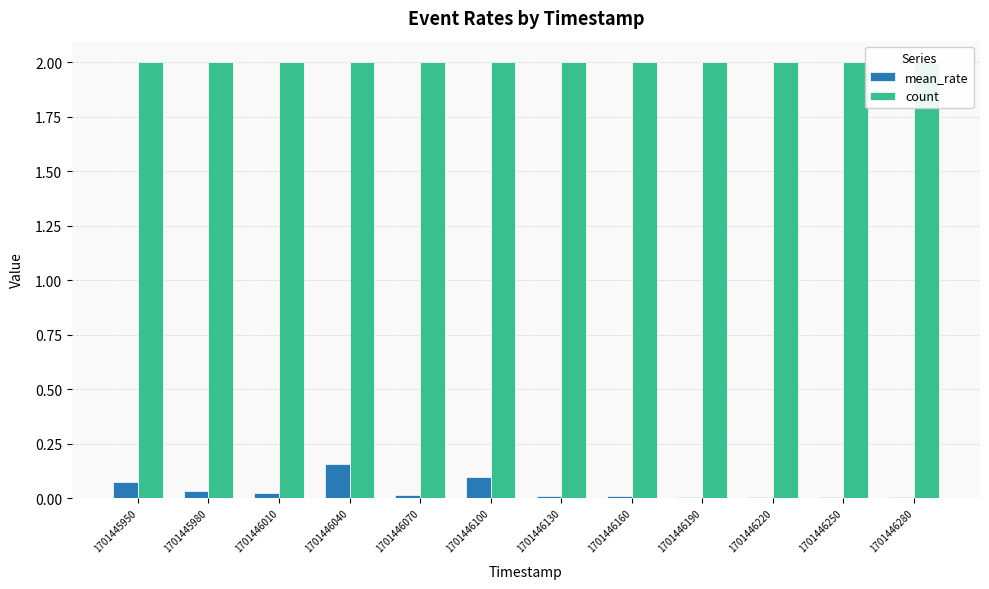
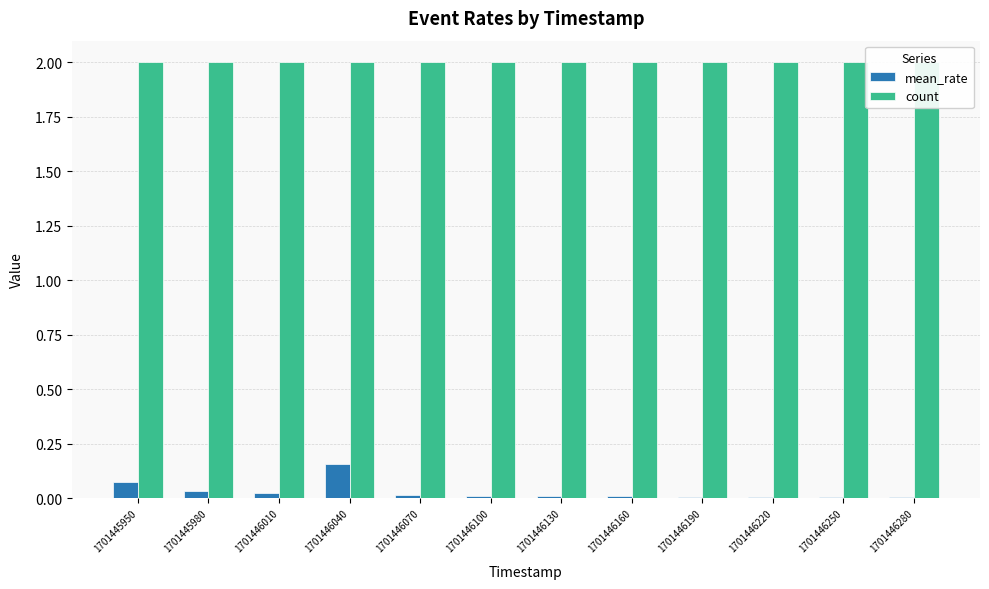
mean_rate, 1701446100: 0.10 -> 0.01
